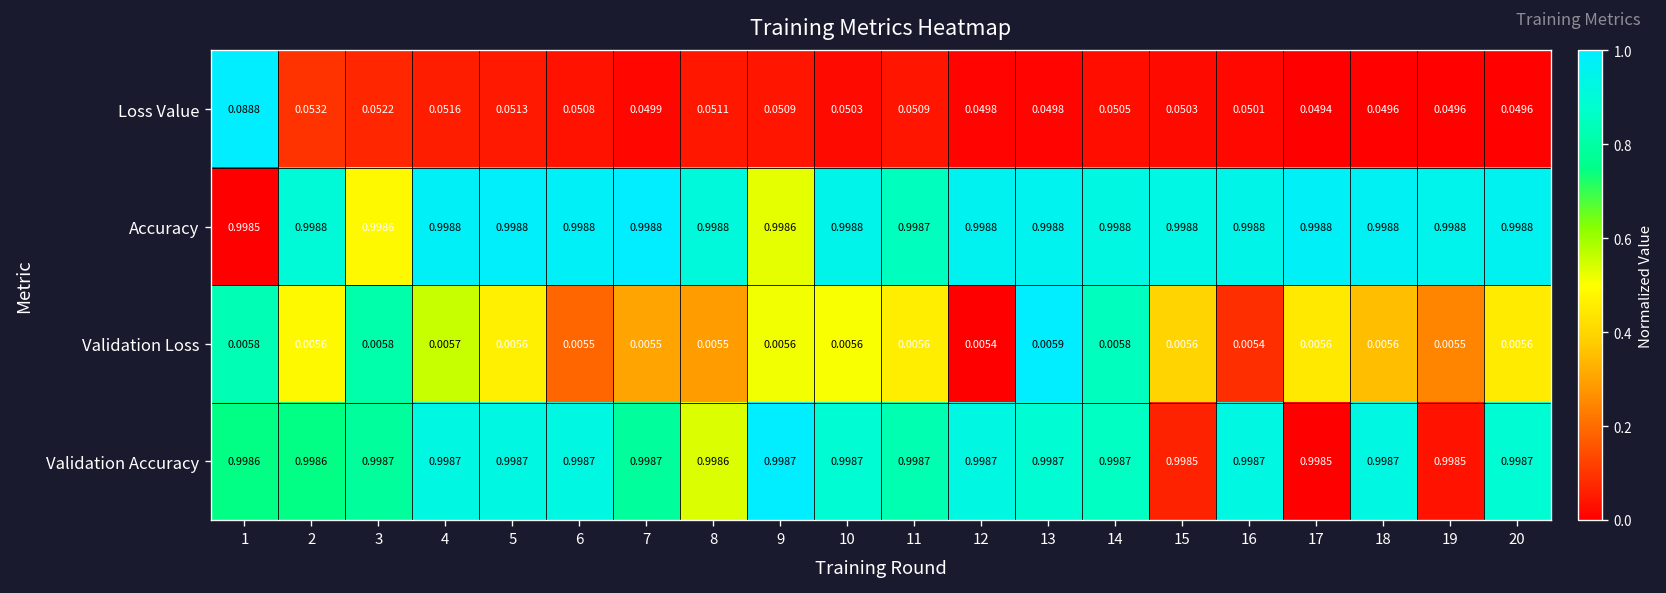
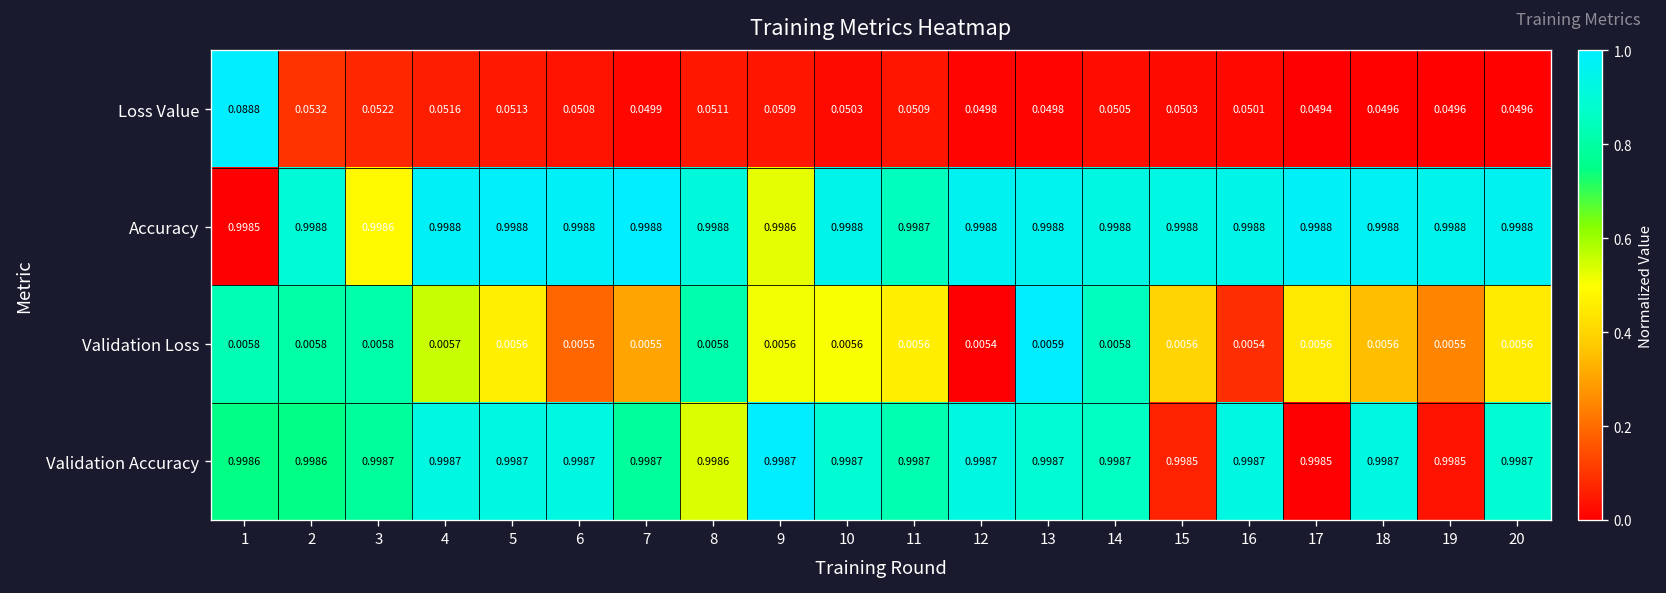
Validation Loss, 2: 0.0056 -> 0.0058
Validation Loss, 8: 0.0055 -> 0.0058
